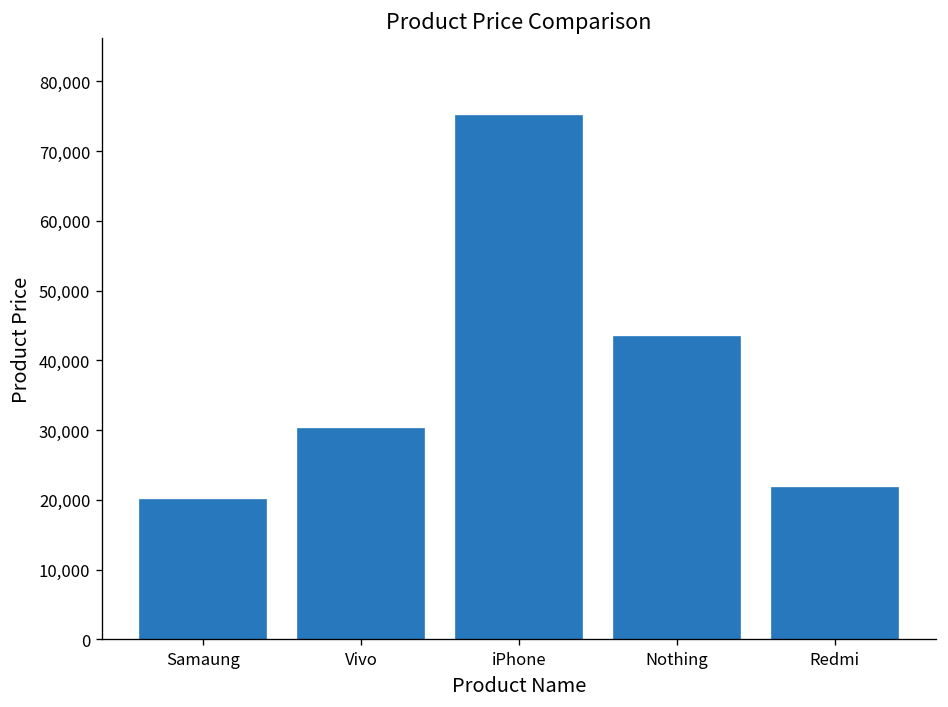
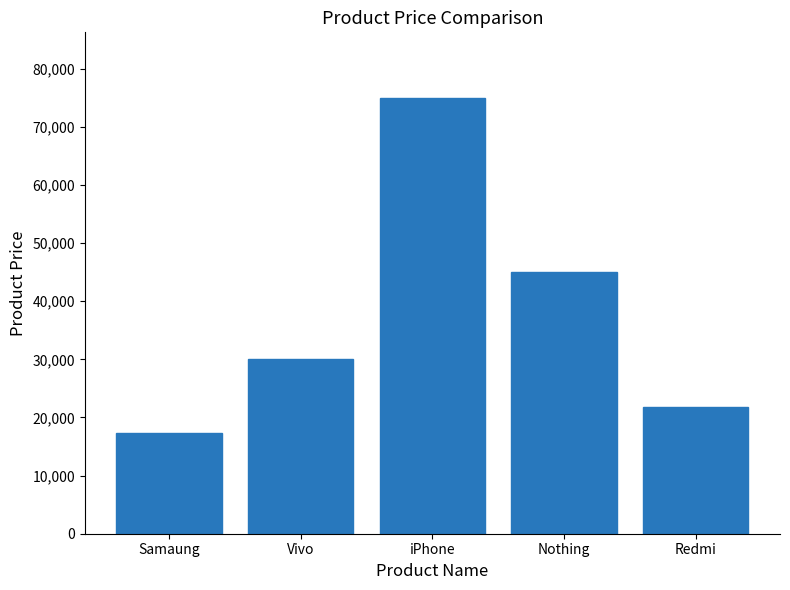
Samaung: 20,000 -> 17,000
Nothing: 43,000 -> 45,000
